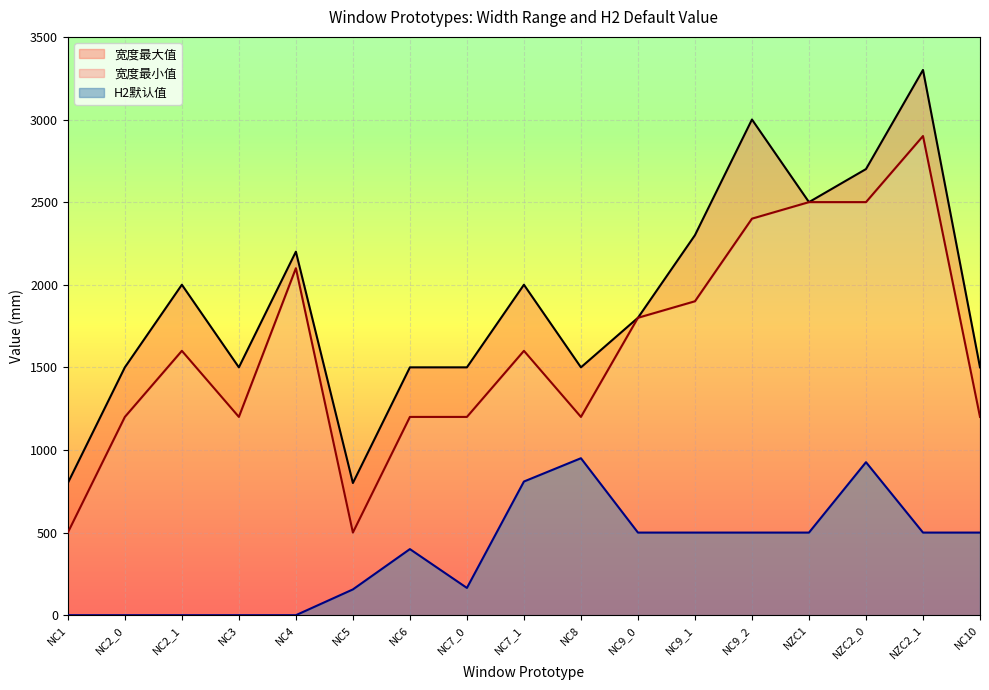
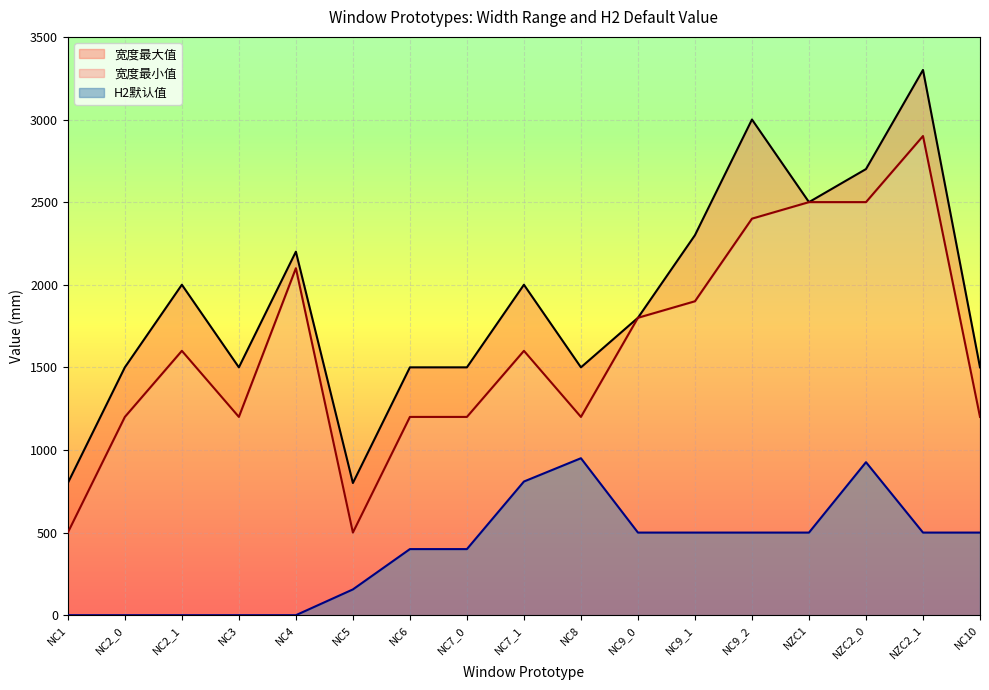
H2默认值, NC7_0: 170 -> 400
